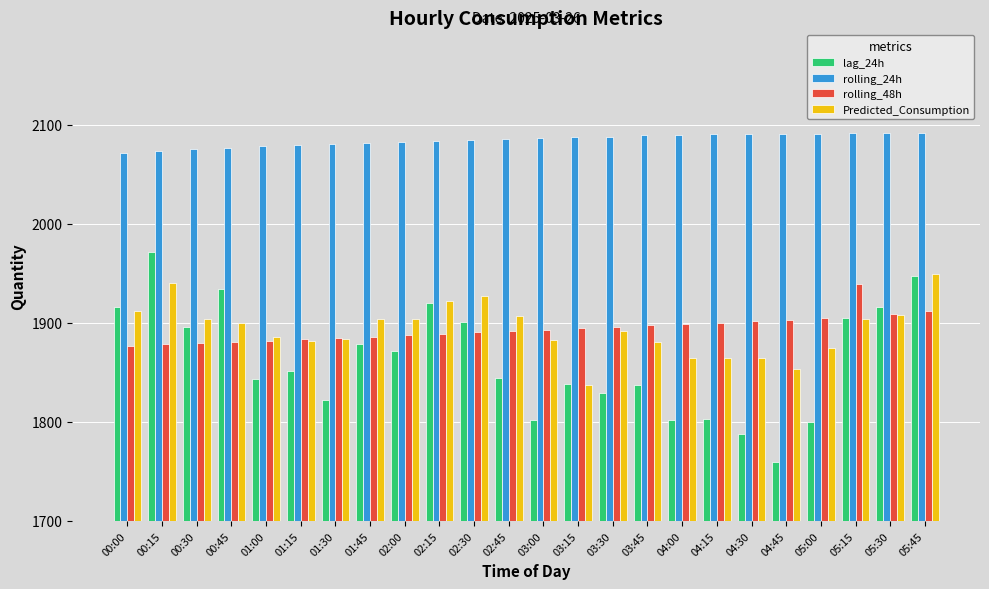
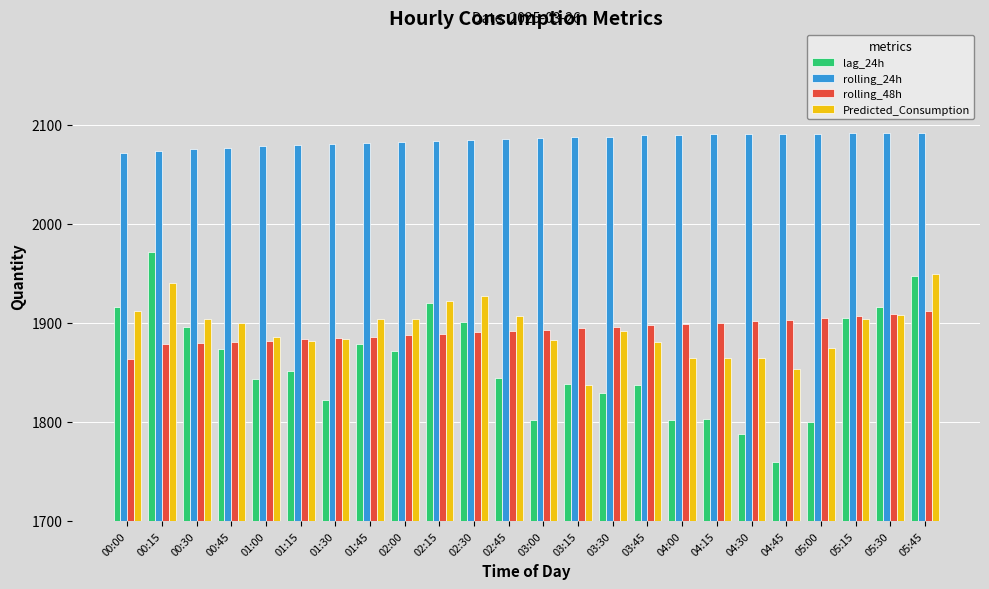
rolling_48h, 00:00: 1880 -> 1860
lag_24h, 00:45: 1930 -> 1870
rolling_48h, 05:15: 1940 -> 1910
